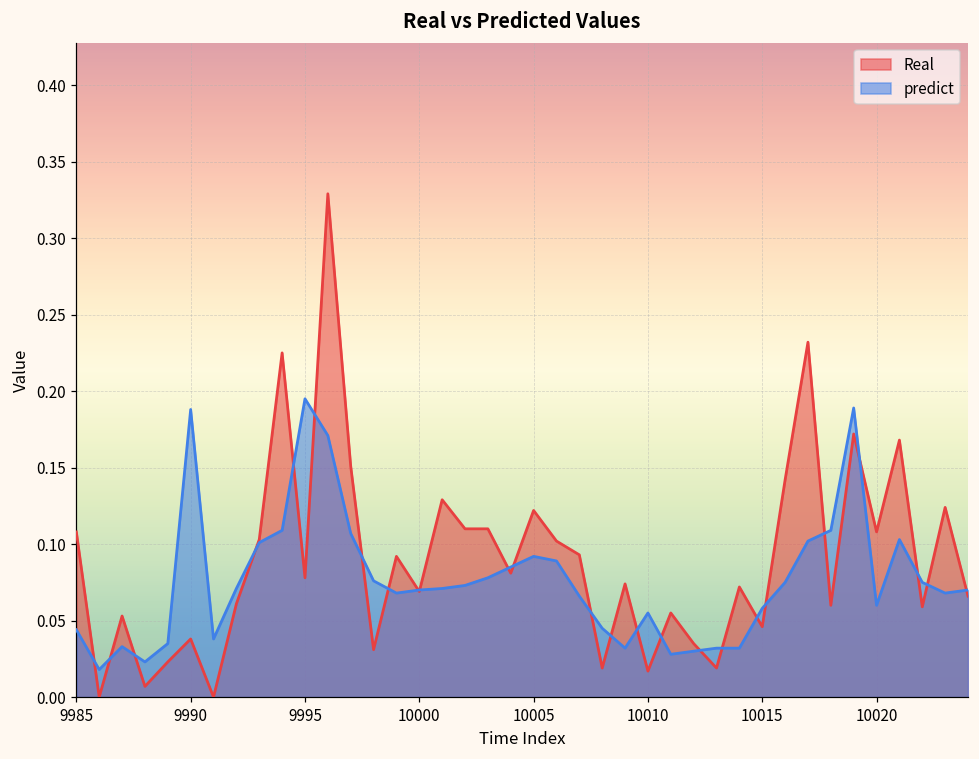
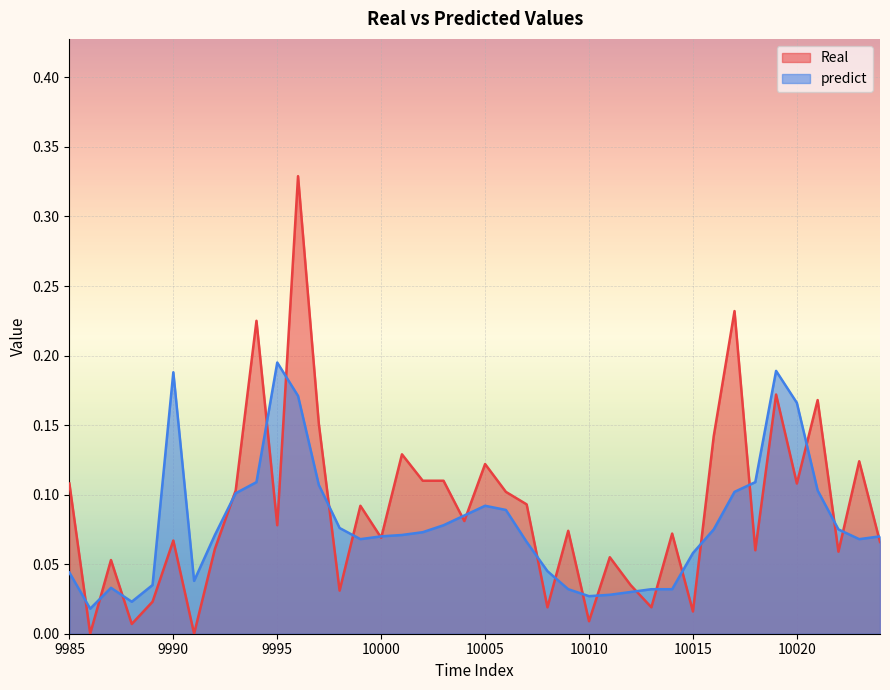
Real, 9990: 0.038 -> 0.067
Real, 10010: 0.017 -> 0.009
predict, 10010: 0.055 -> 0.027
Real, 10015: 0.046 -> 0.016
predict, 10020: 0.060 -> 0.166
